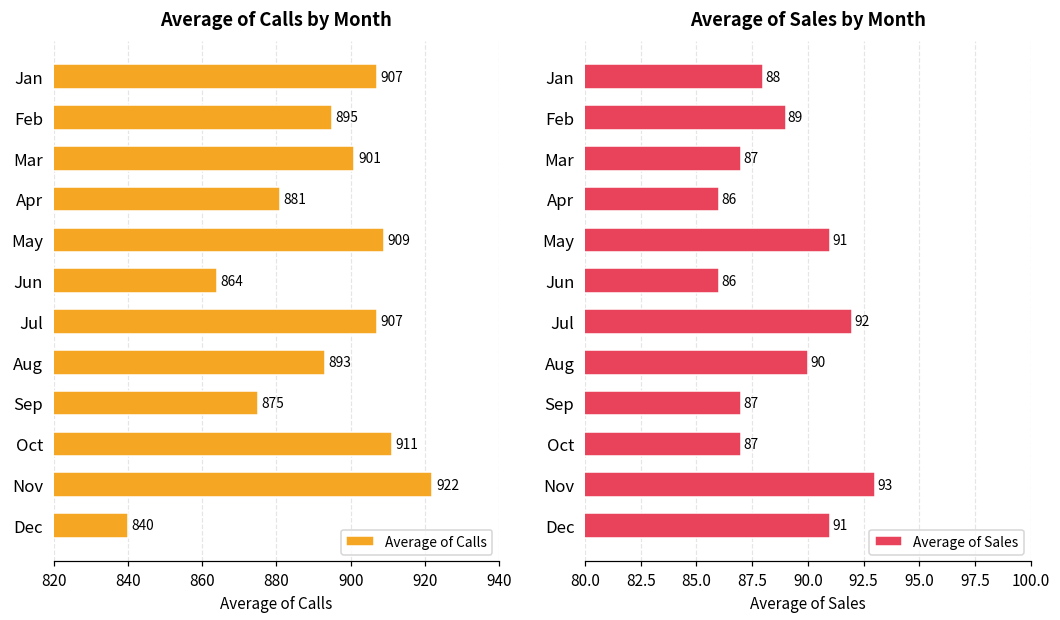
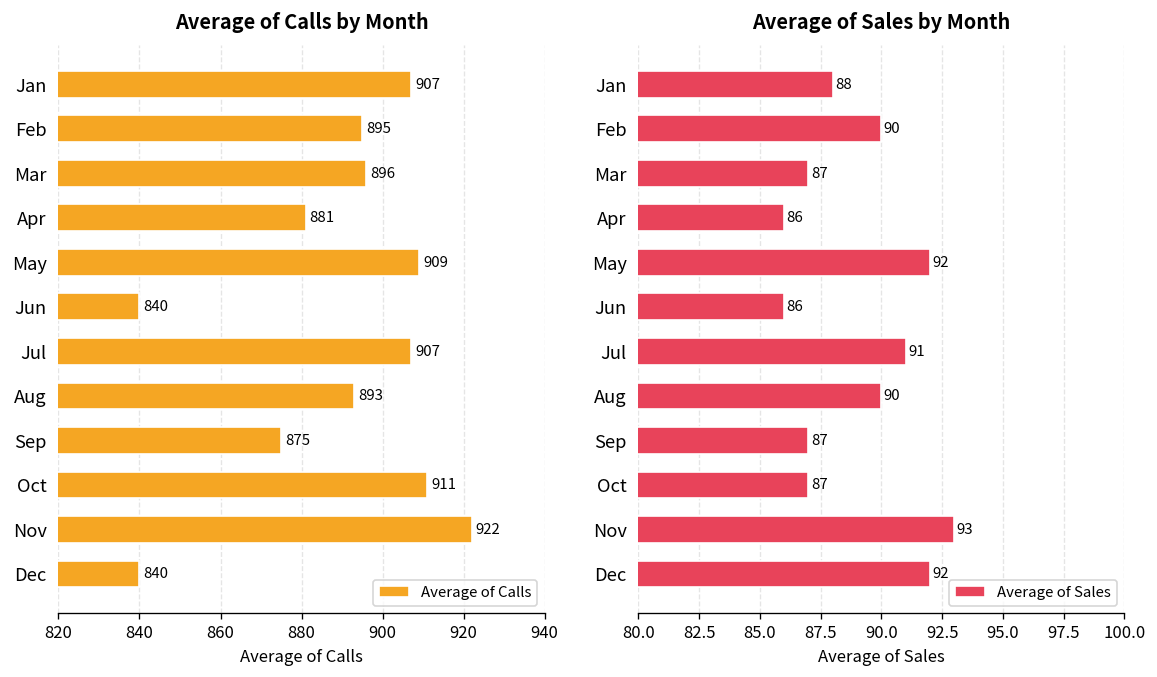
Average of Calls by Month, Mar: 901 -> 896
Average of Calls by Month, Jun: 864 -> 840
Average of Sales by Month, Feb: 89 -> 90
Average of Sales by Month, May: 91 -> 92
Average of Sales by Month, Jul: 92 -> 91
Average of Sales by Month, Dec: 91 -> 92
